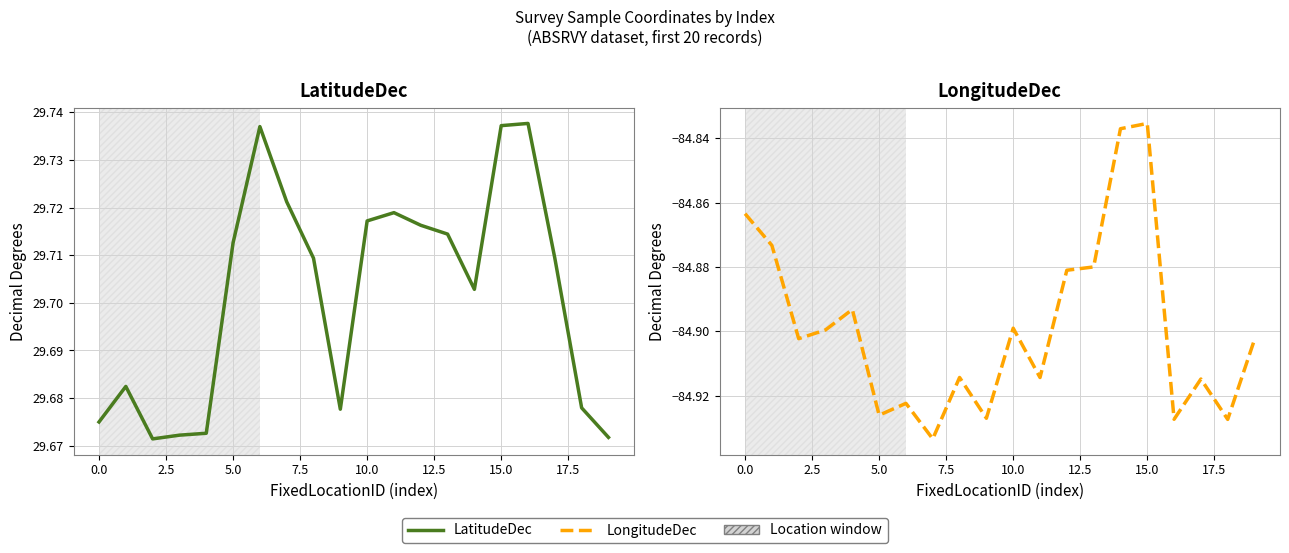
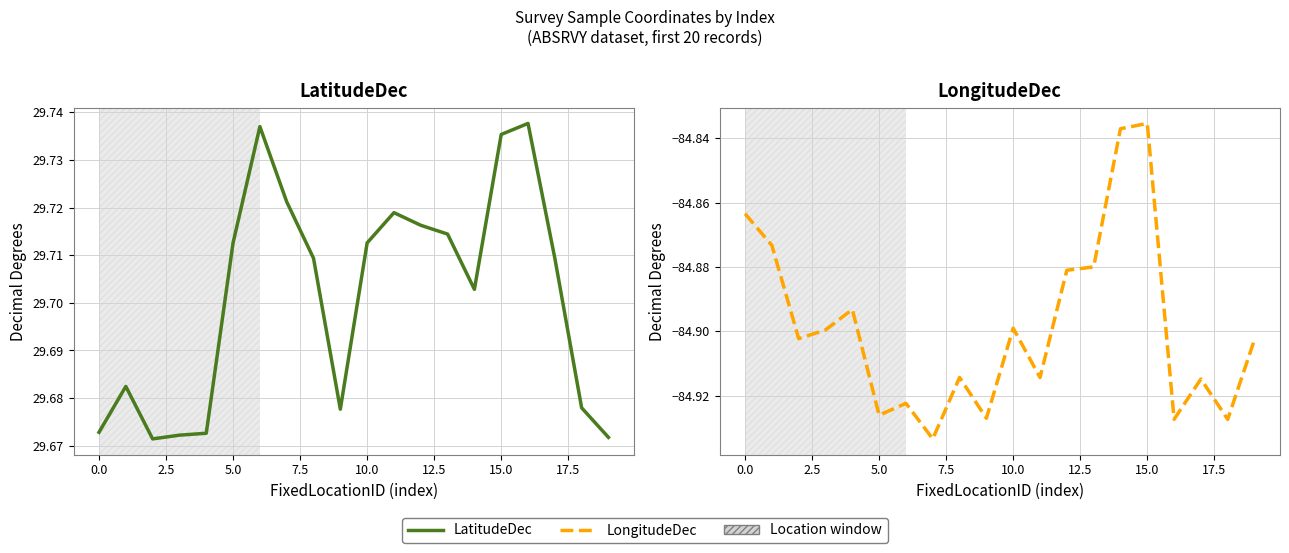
LatitudeDec, 0.0: 29.675 -> 29.673
LatitudeDec, 10.0: 29.717 -> 29.713
LatitudeDec, 15.0: 29.737 -> 29.735
